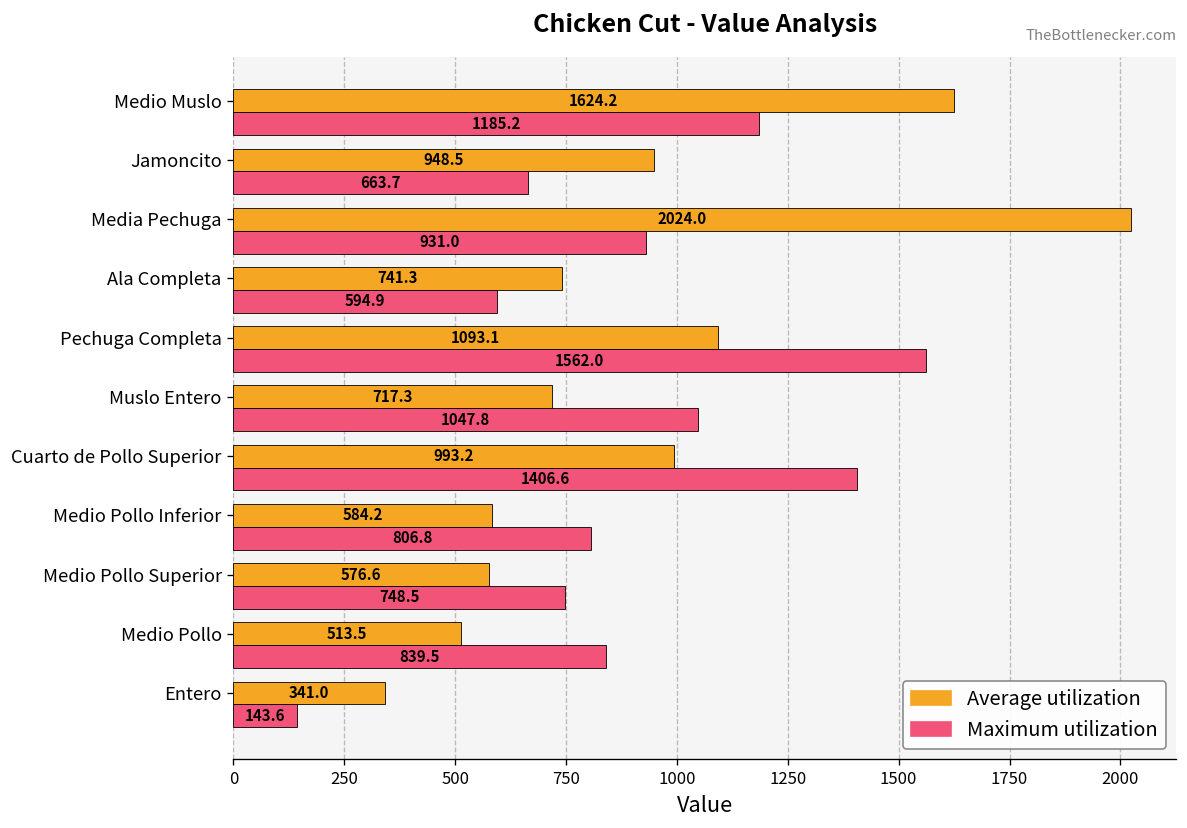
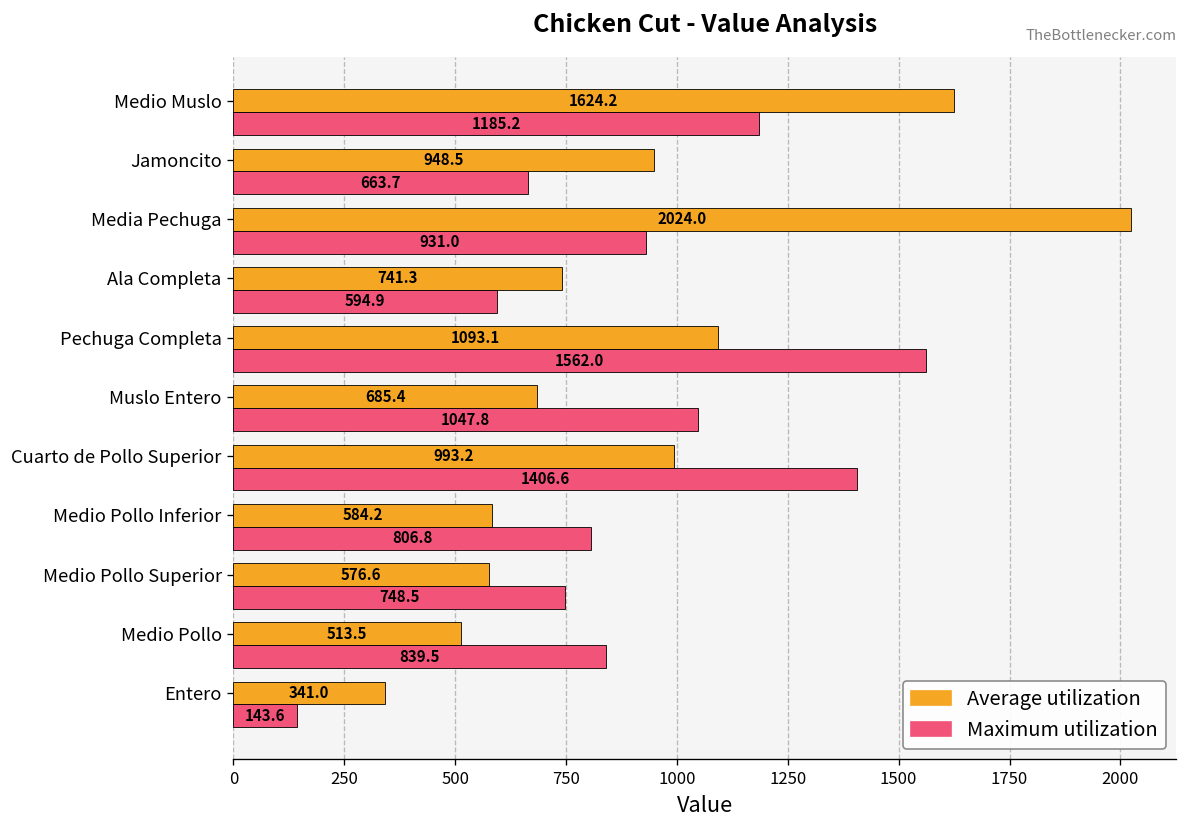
Average utilization, Muslo Entero: 717.3 -> 685.4
